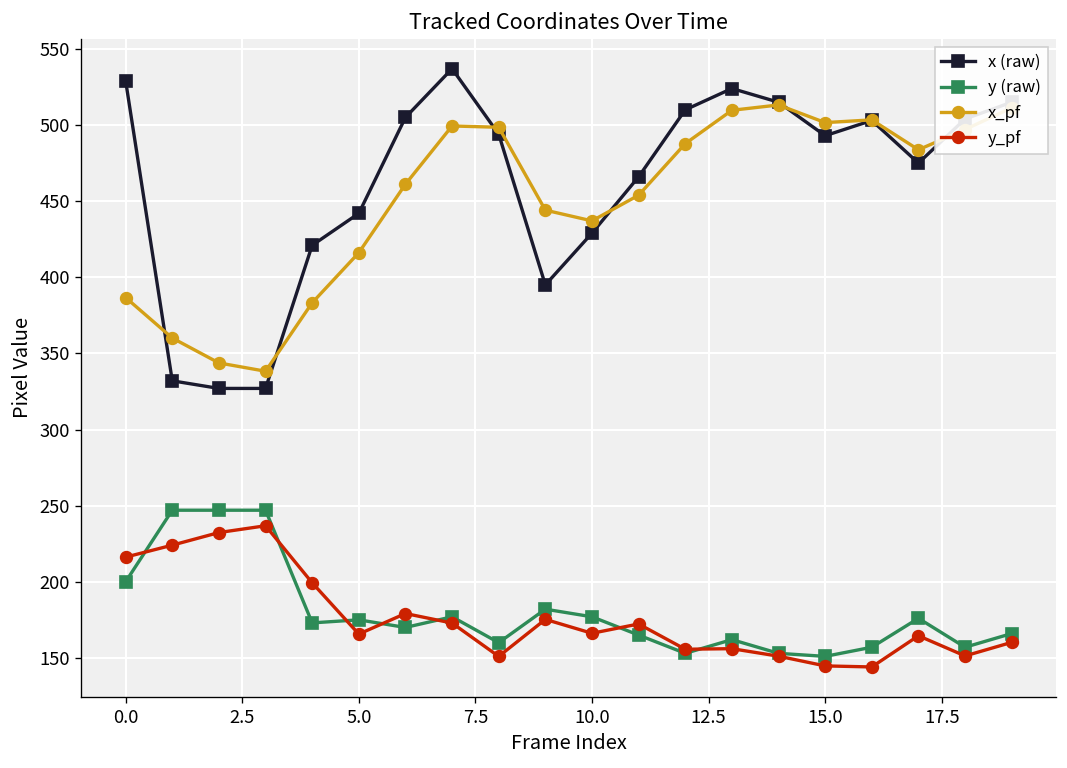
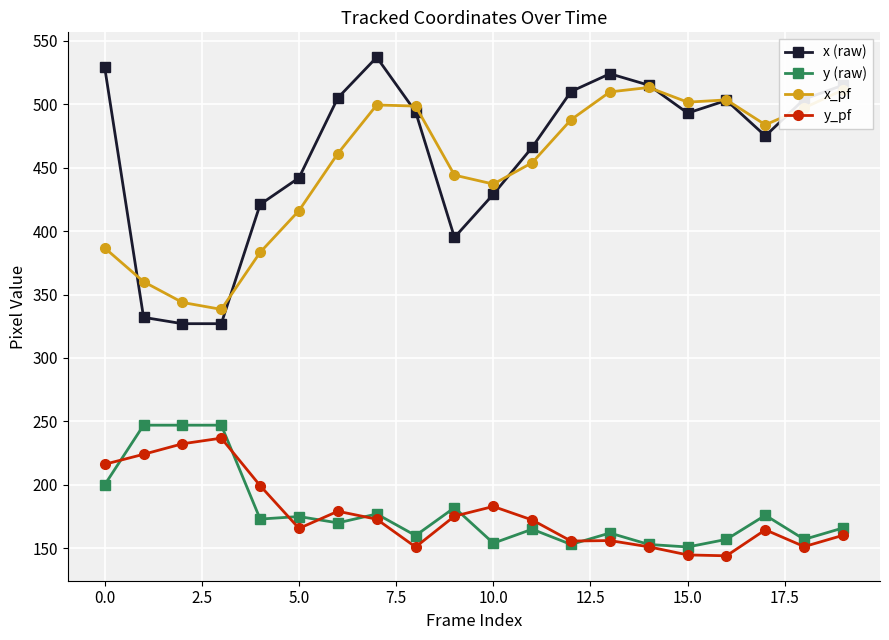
y (raw), 10.0: 177 -> 154
y_pf, 10.0: 166 -> 183
